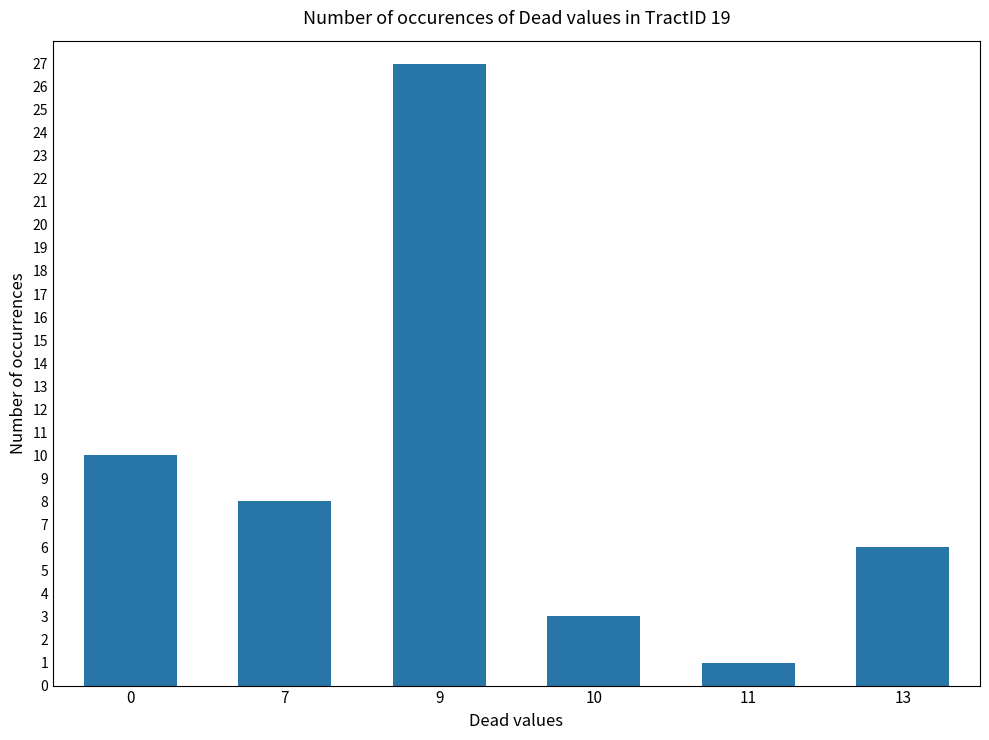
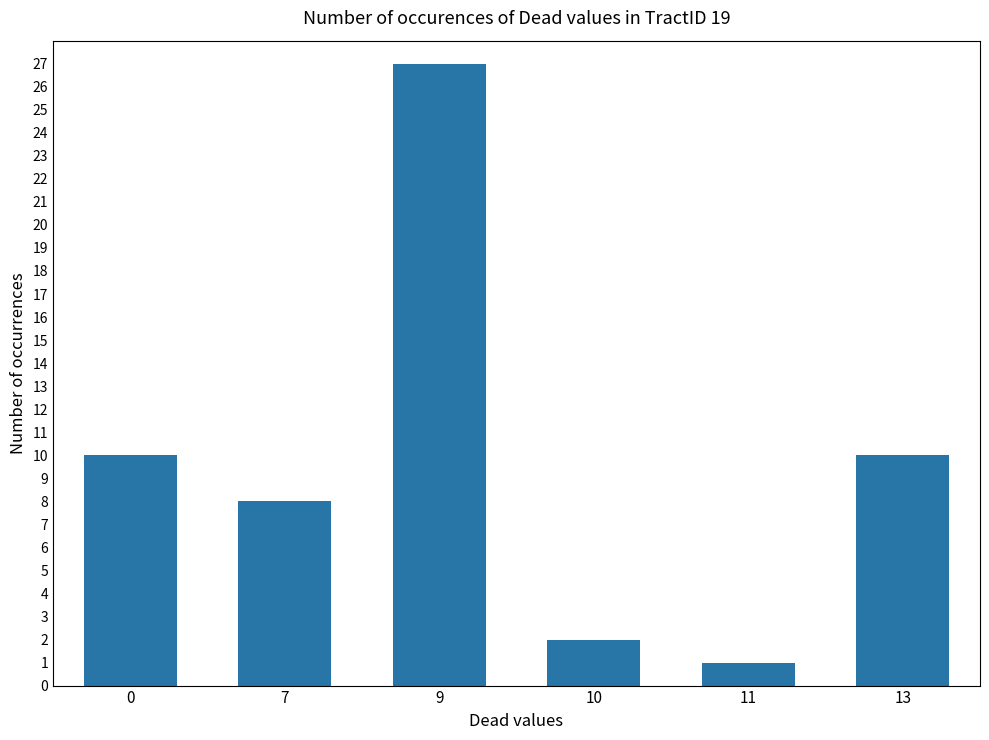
10: 3 -> 2
13: 6 -> 10
